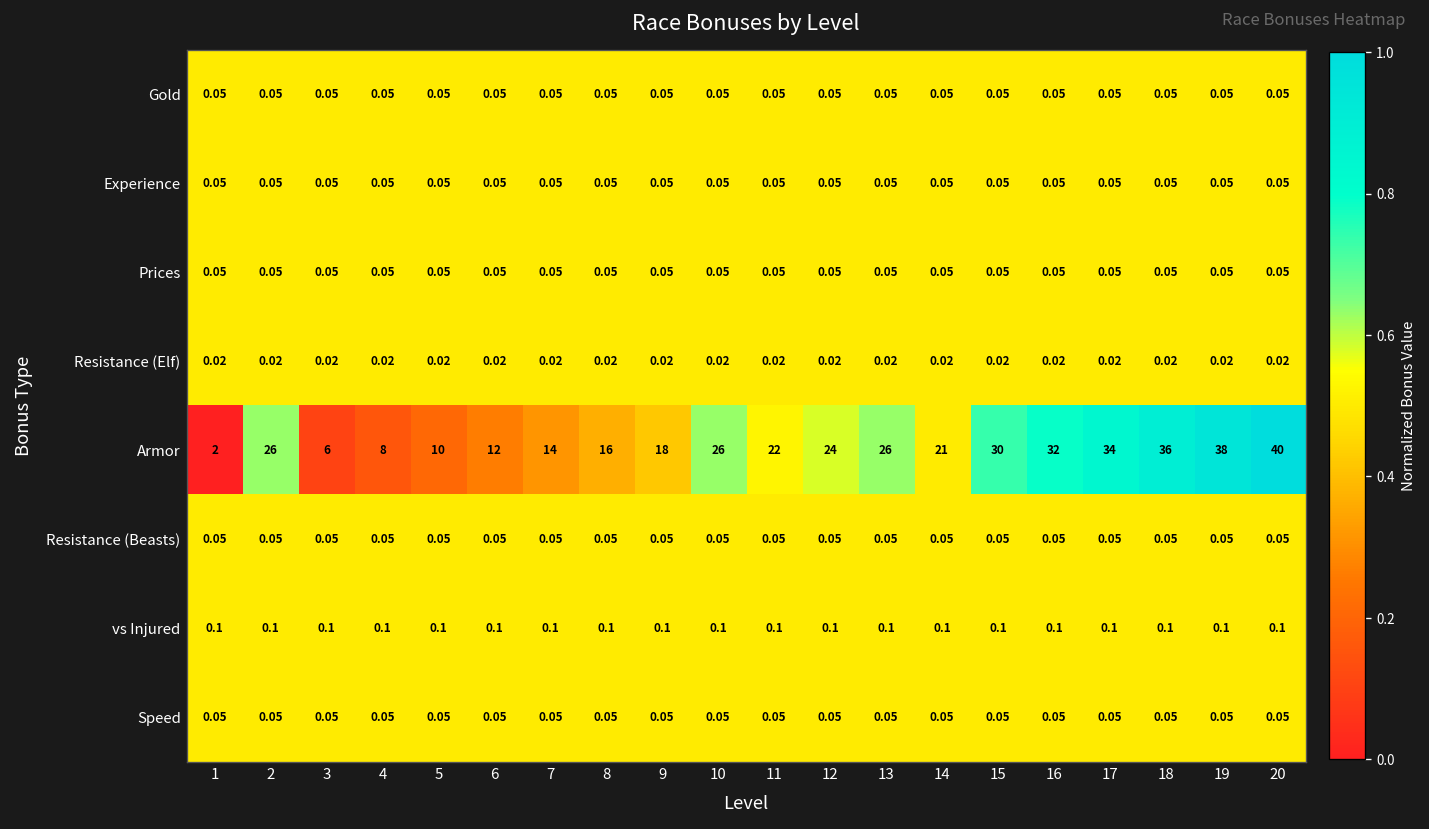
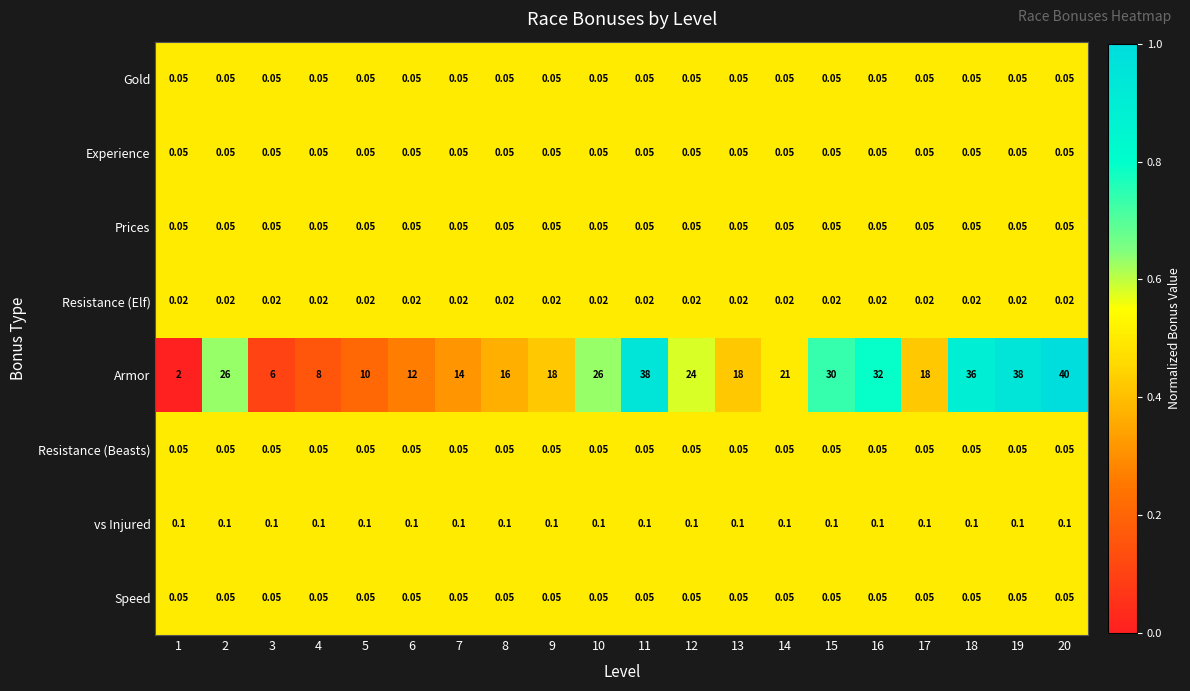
Armor, 11: 22 -> 38
Armor, 13: 26 -> 18
Armor, 17: 34 -> 18
